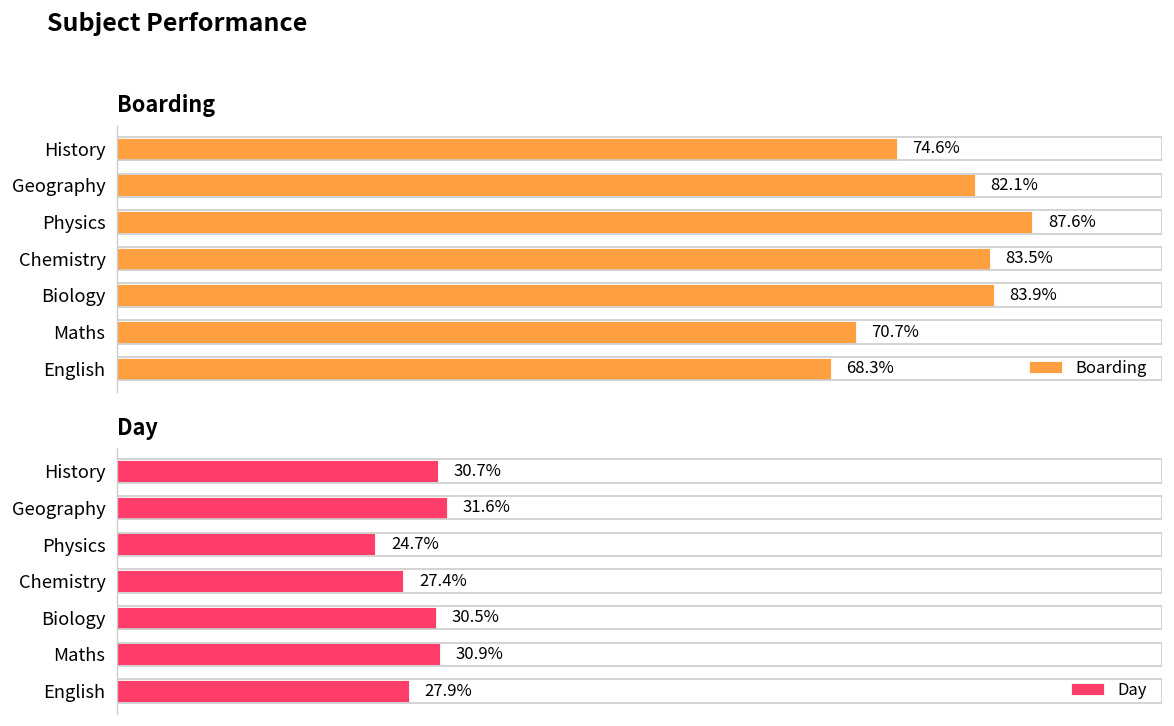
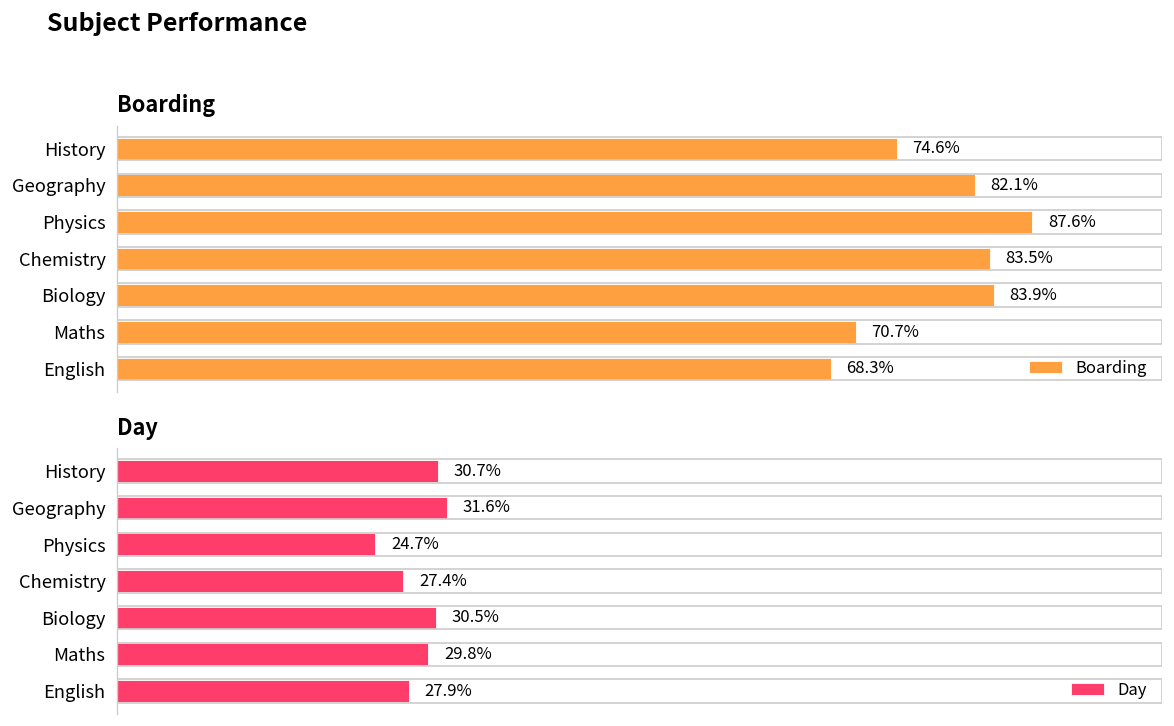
Day, Maths: 30.9% -> 29.8%
